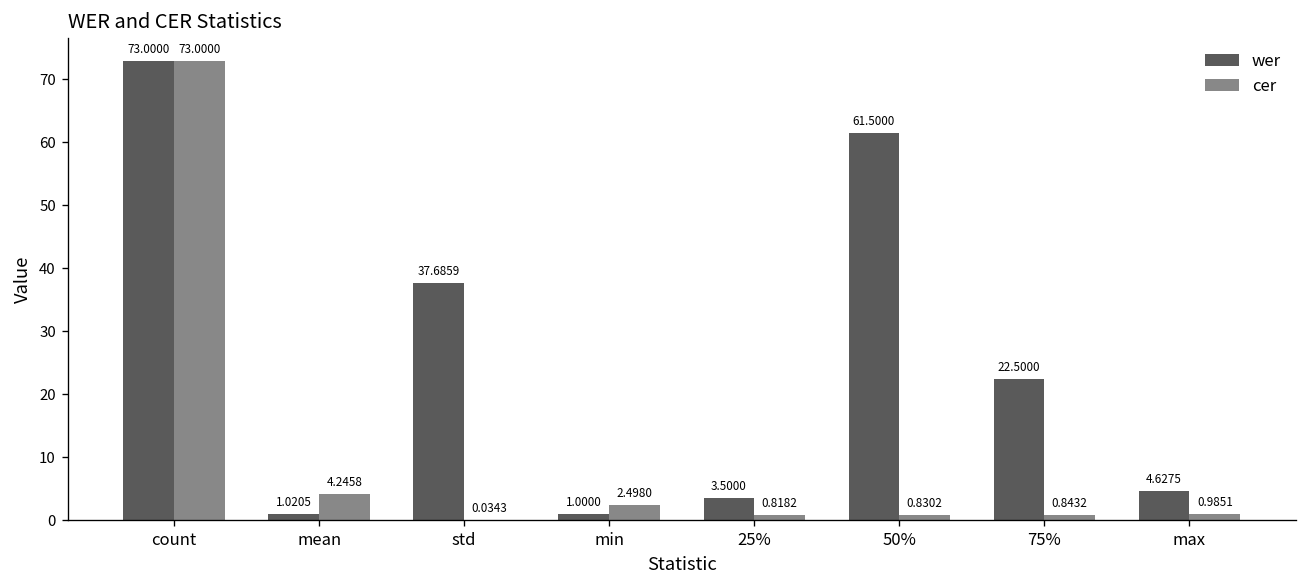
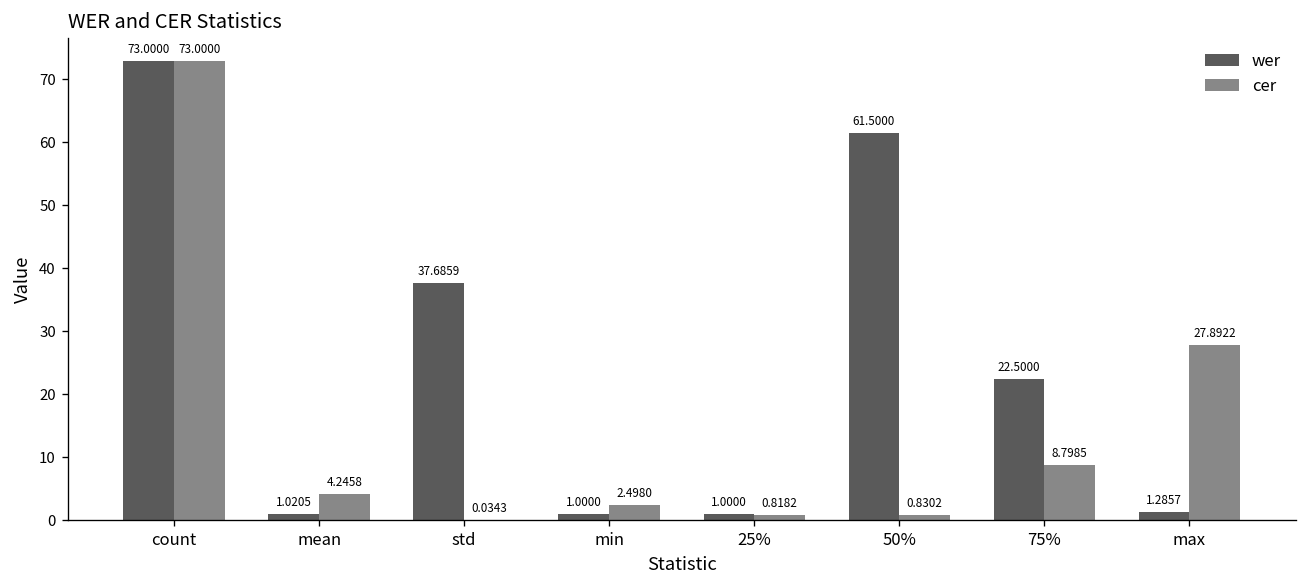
wer, 25%: 3.5000 -> 1.0000
cer, 75%: 0.8432 -> 8.7985
wer, max: 4.6275 -> 1.2857
cer, max: 0.9851 -> 27.8922
